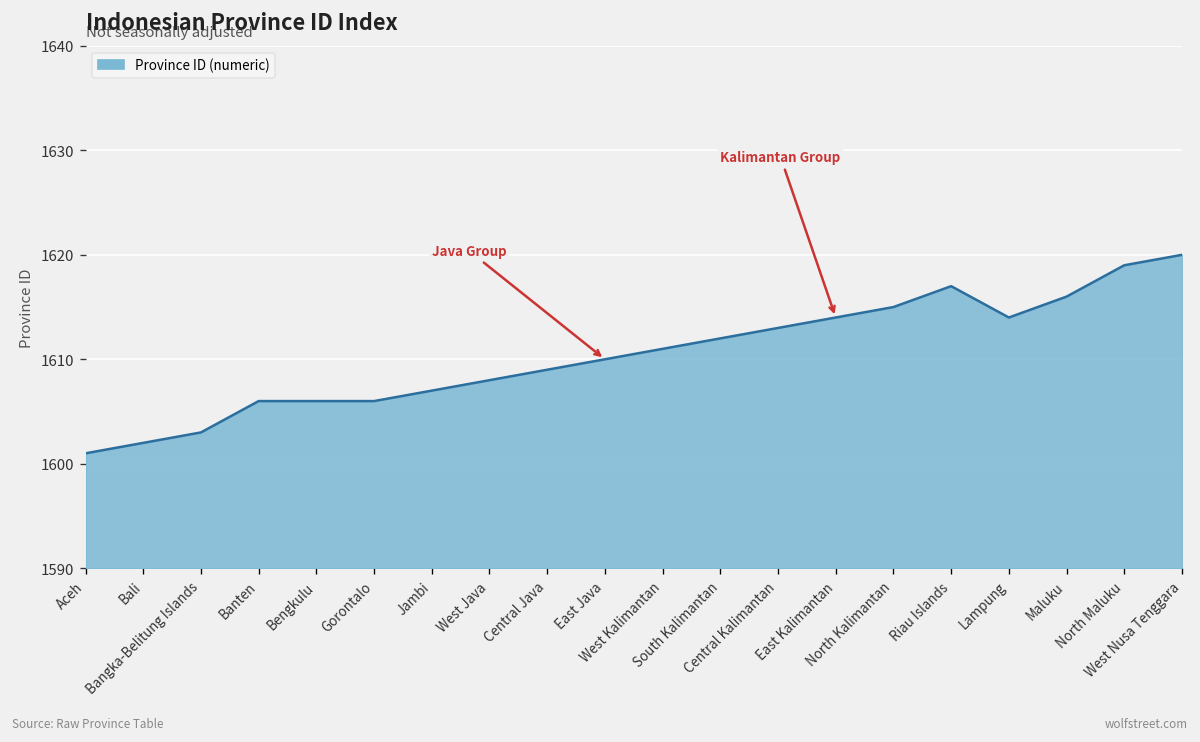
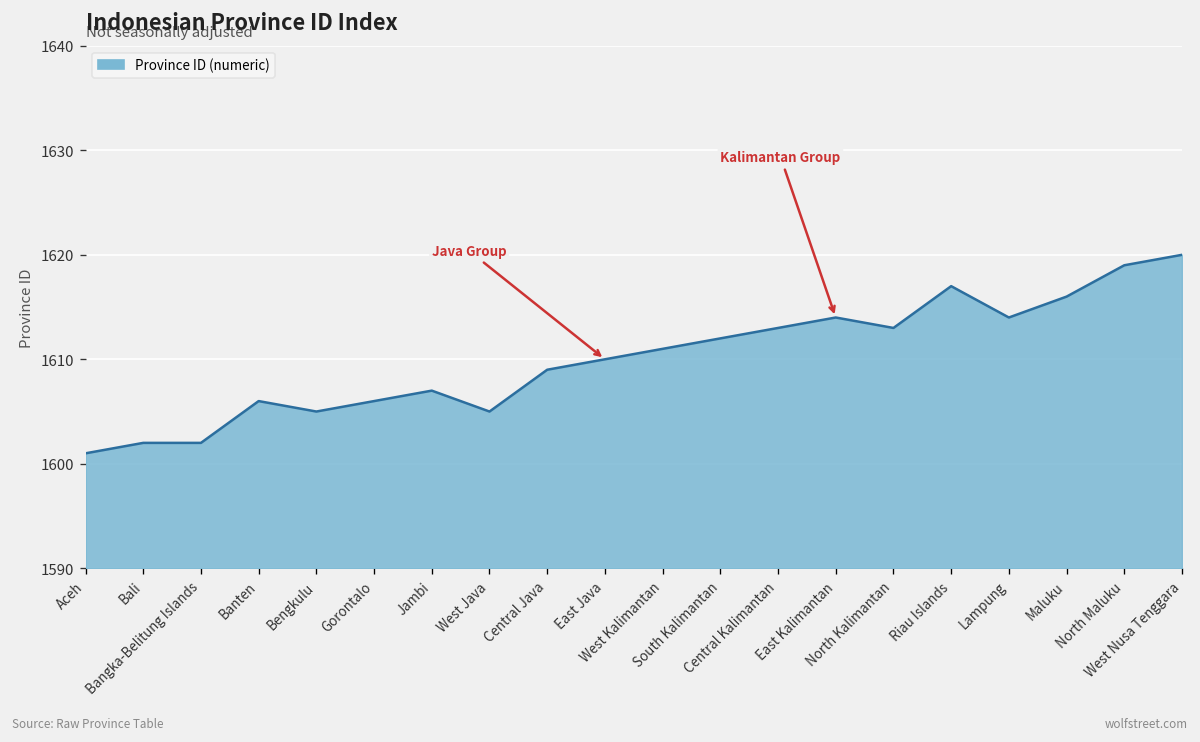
Bangka-Belitung Islands: 1603 -> 1602
Bengkulu: 1606 -> 1605
West Java: 1608 -> 1605
North Kalimantan: 1615 -> 1613
